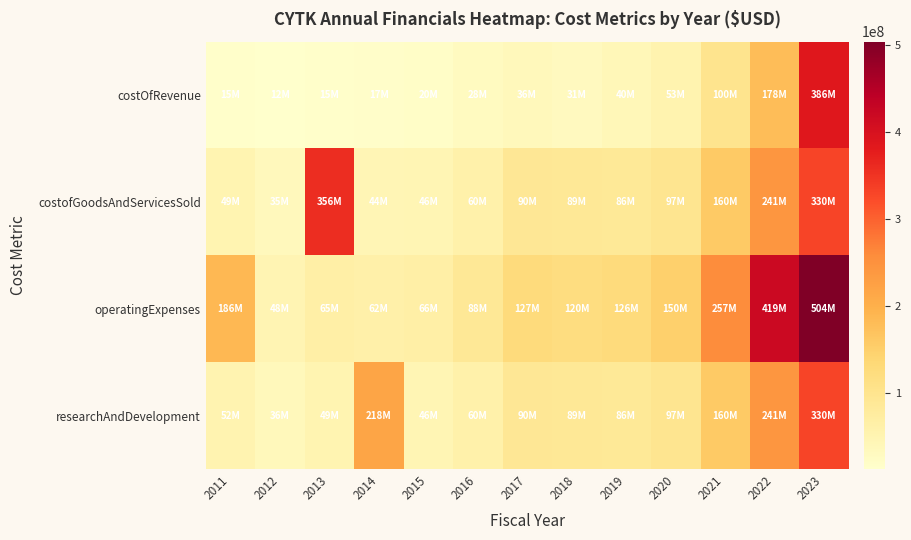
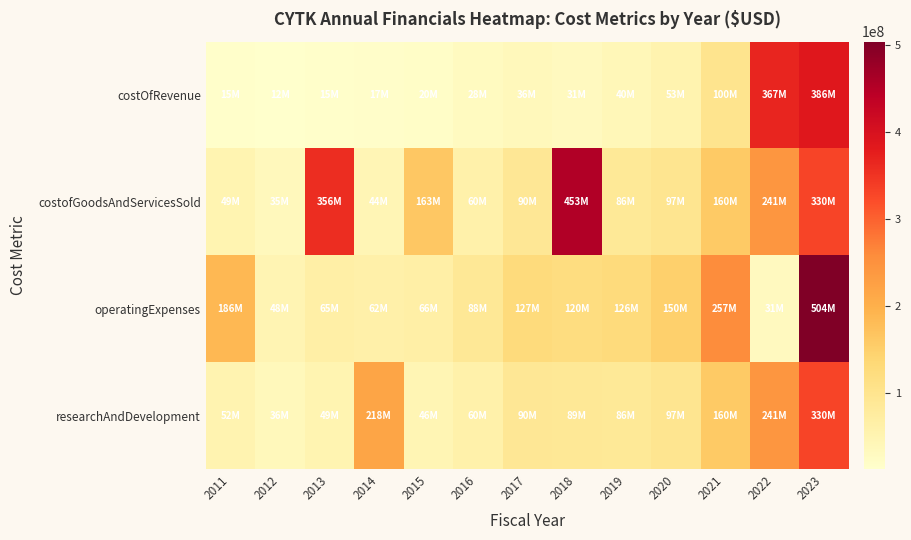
costOfRevenue, 2022: 178M -> 367M
costofGoodsAndServicesSold, 2015: 46M -> 163M
costofGoodsAndServicesSold, 2018: 89M -> 453M
operatingExpenses, 2022: 419M -> 31M
